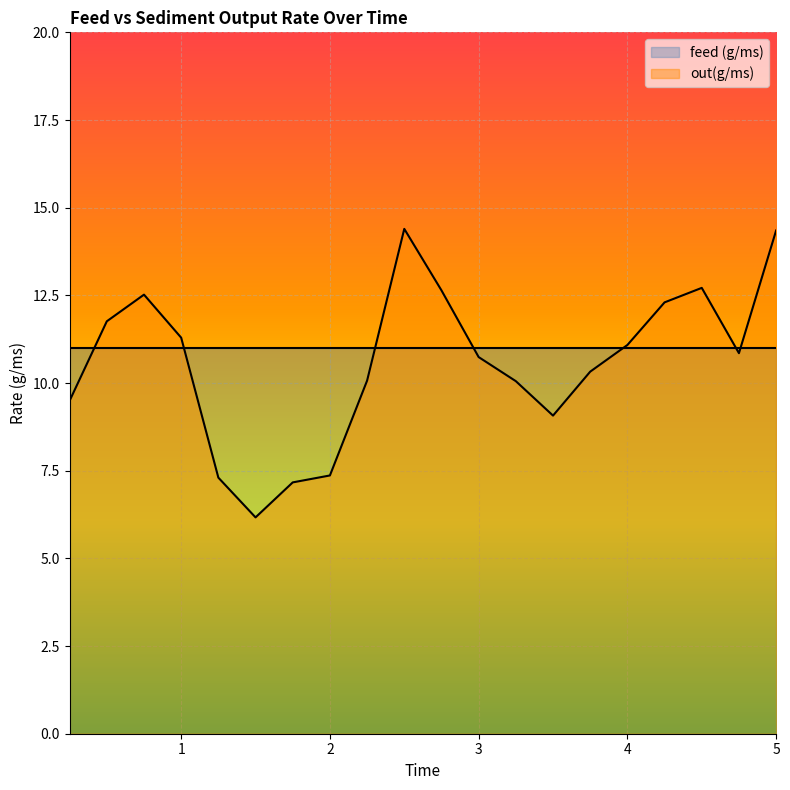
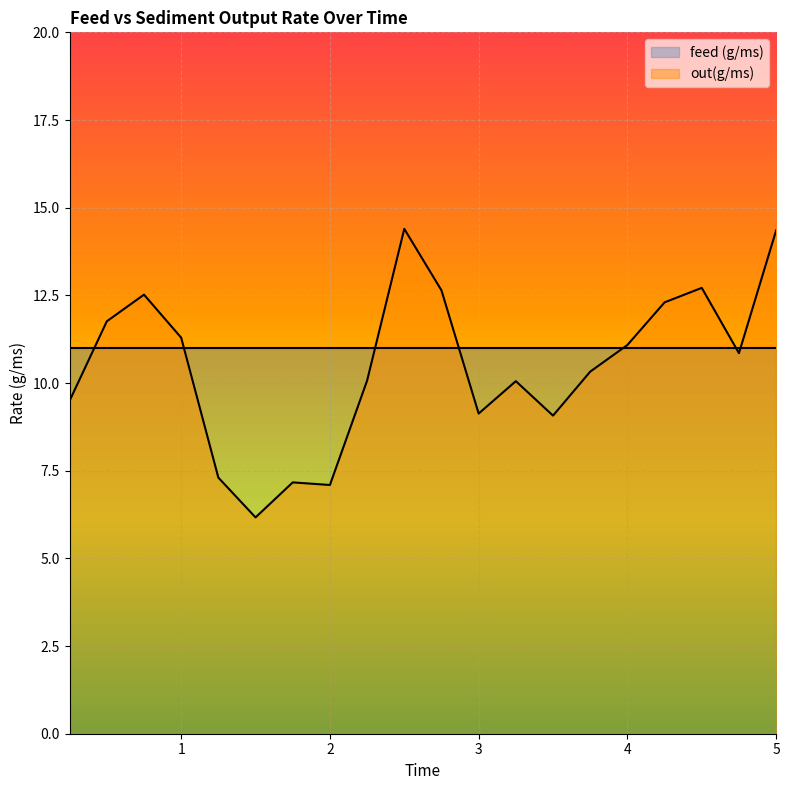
out(g/ms), 2: 7.4 -> 7.1
out(g/ms), 3: 10.7 -> 9.1
